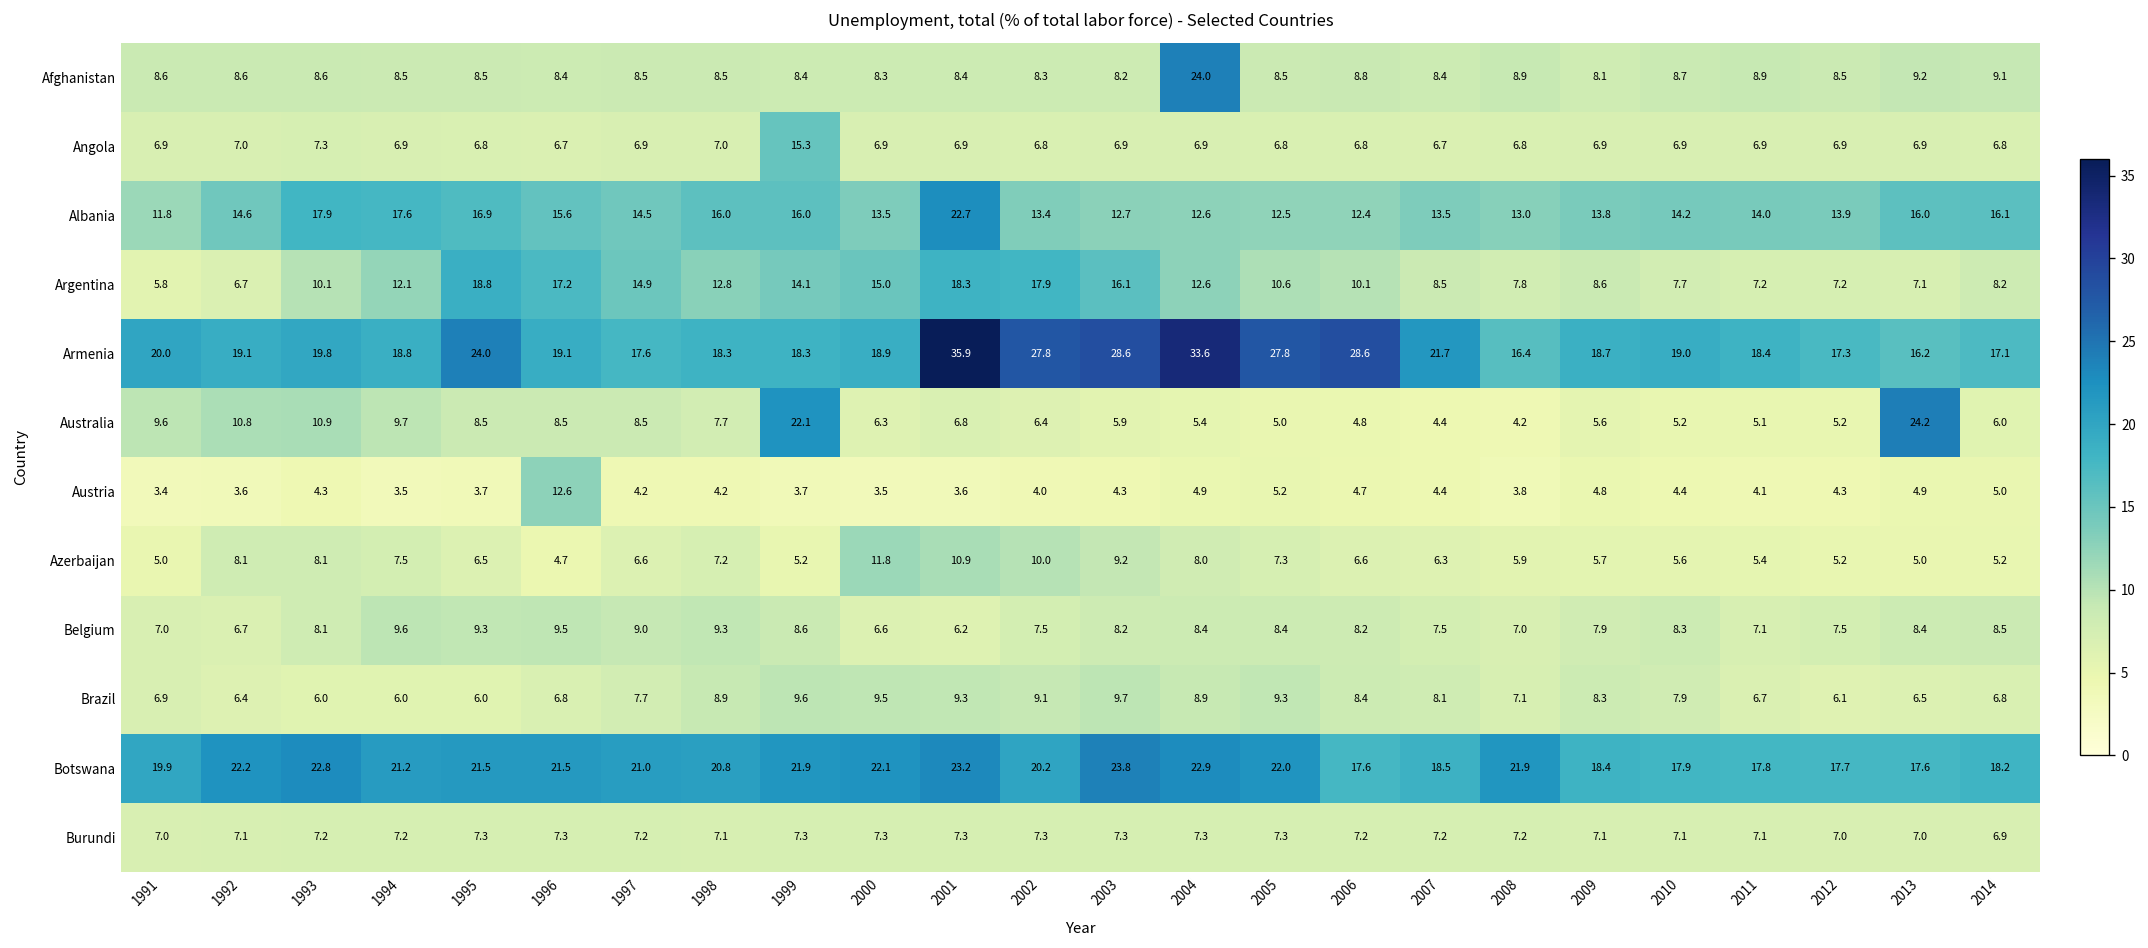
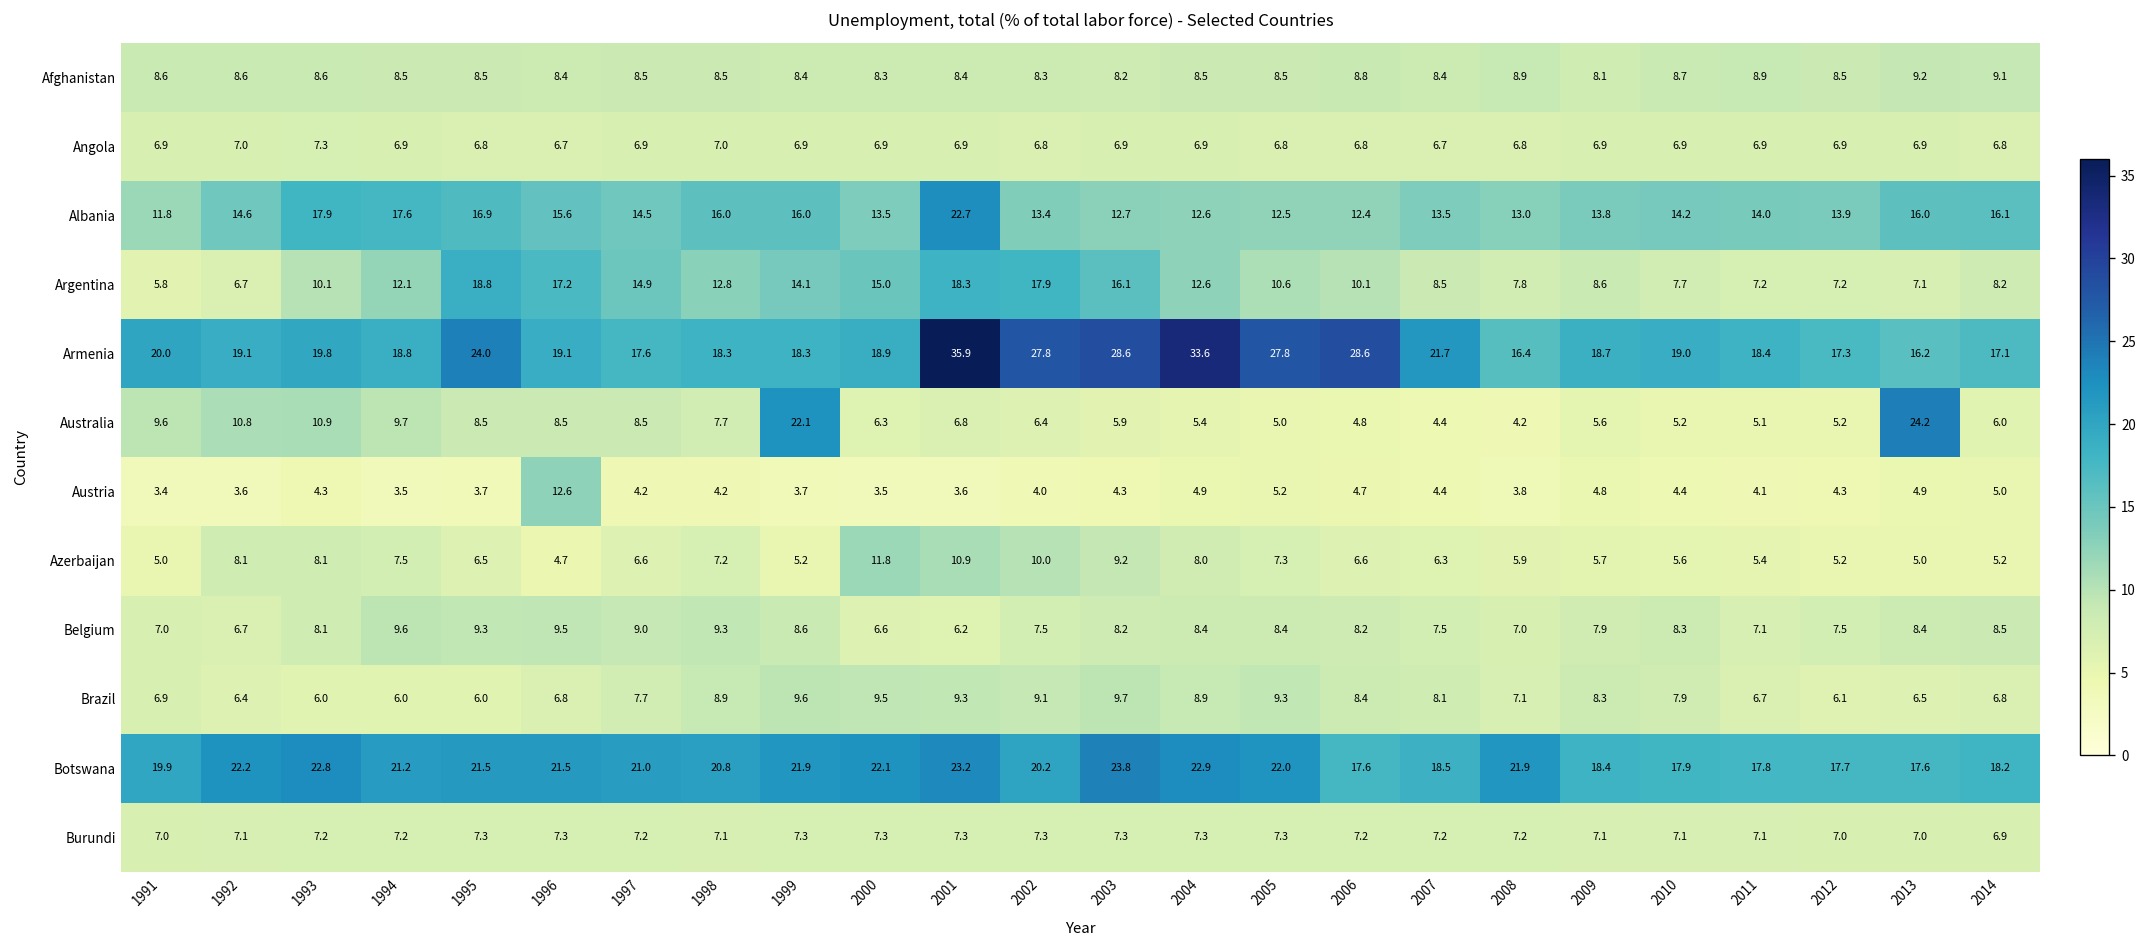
Afghanistan, 2004: 24.0 -> 8.5
Angola, 1999: 15.3 -> 6.9
